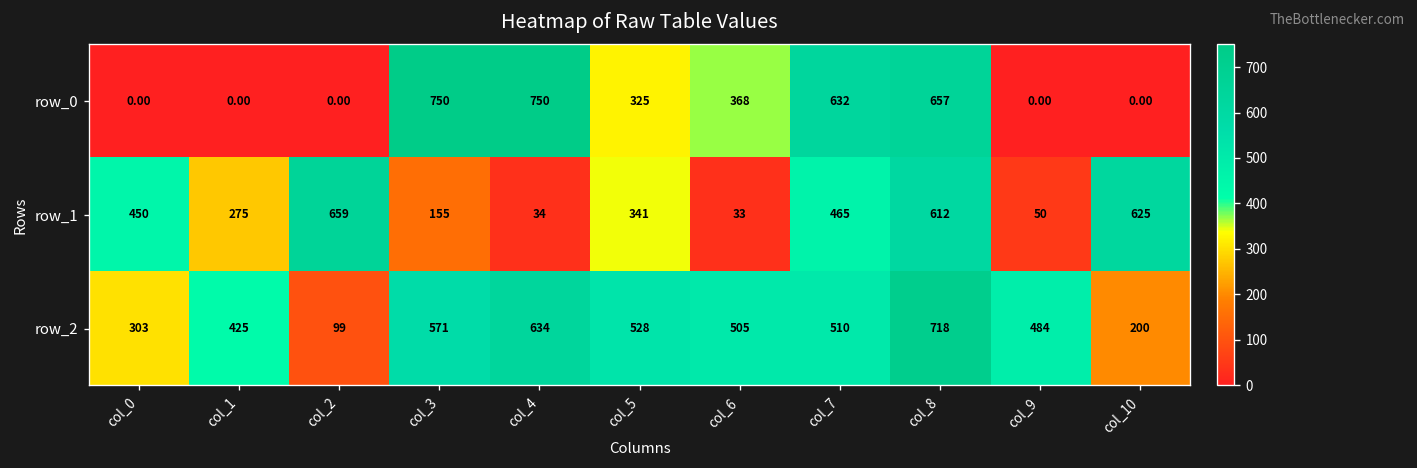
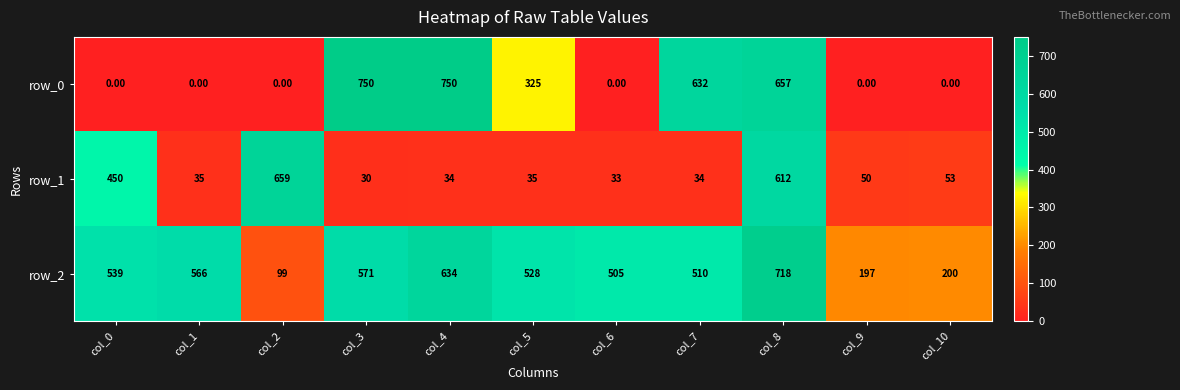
row_0, col_6: 368 -> 0.00
row_1, col_1: 275 -> 35
row_1, col_3: 155 -> 30
row_1, col_5: 341 -> 35
row_1, col_7: 465 -> 34
row_1, col_10: 625 -> 53
row_2, col_0: 303 -> 539
row_2, col_1: 425 -> 566
row_2, col_9: 484 -> 197
